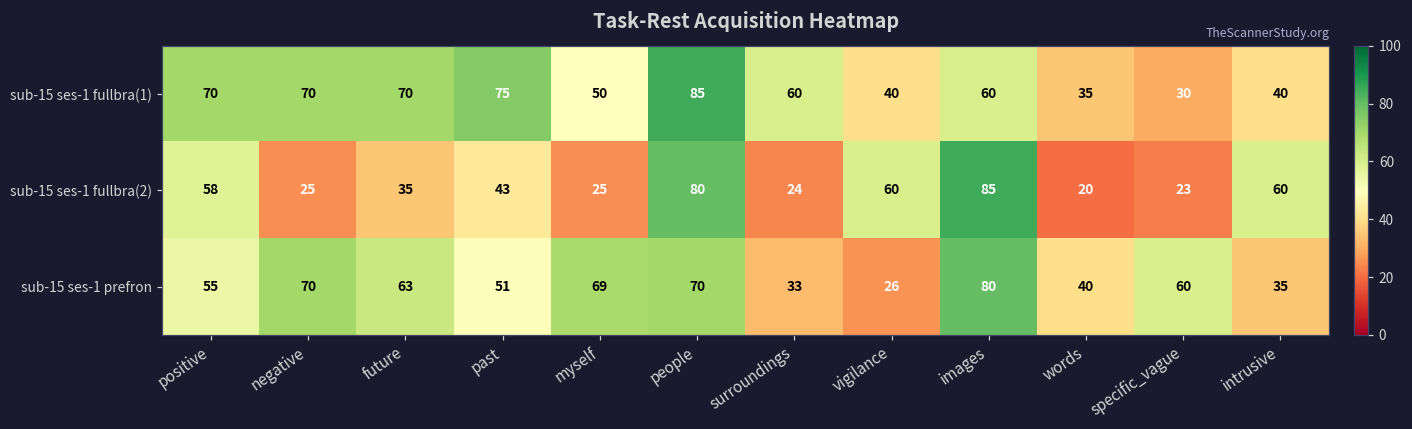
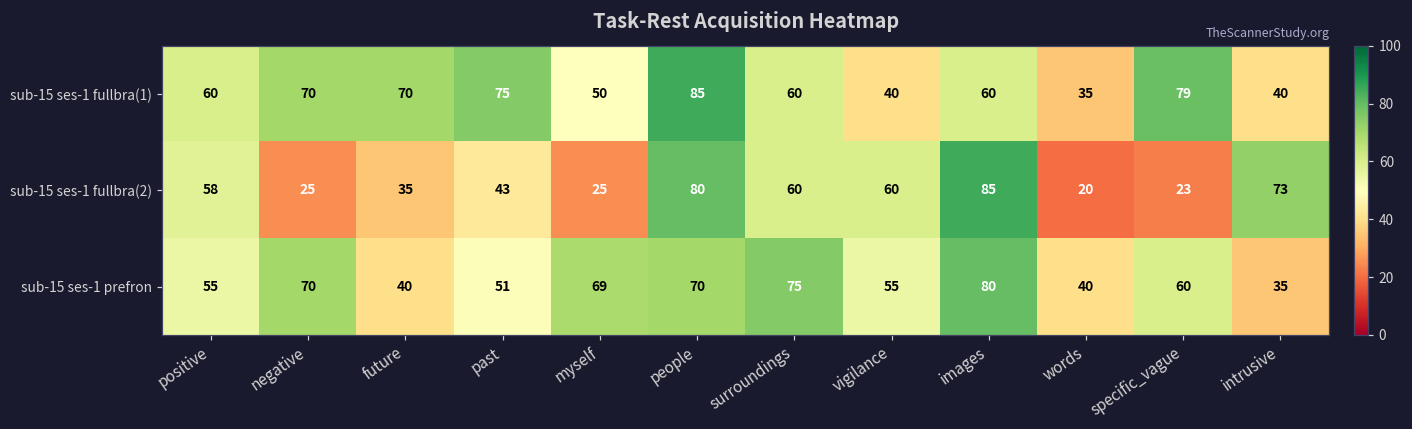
sub-15 ses-1 fullbra(1), positive: 70 -> 60
sub-15 ses-1 fullbra(1), specific_vague: 30 -> 79
sub-15 ses-1 fullbra(2), surroundings: 24 -> 60
sub-15 ses-1 fullbra(2), intrusive: 60 -> 73
sub-15 ses-1 prefron, future: 63 -> 40
sub-15 ses-1 prefron, surroundings: 33 -> 75
sub-15 ses-1 prefron, vigilance: 26 -> 55
